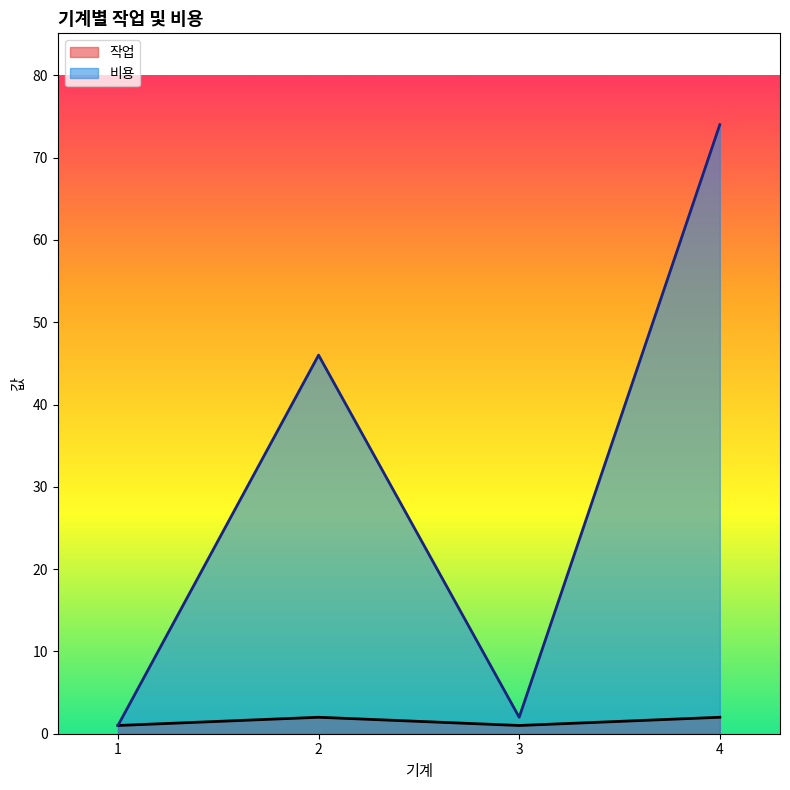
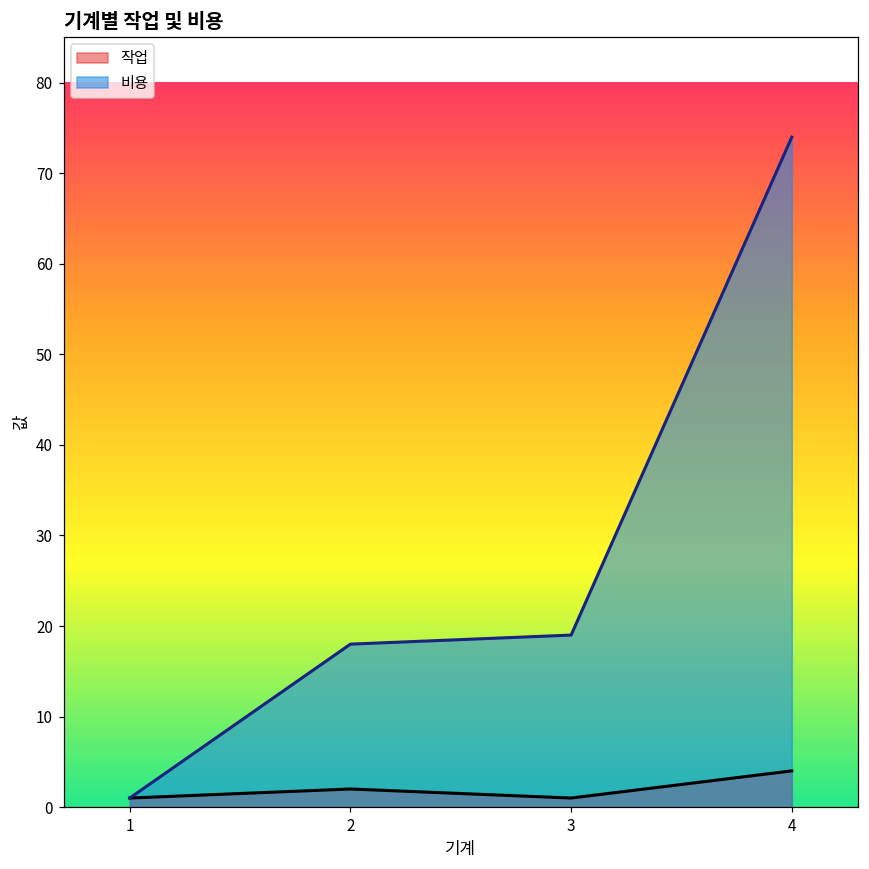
비용, 2: 46 -> 18
비용, 3: 2 -> 19
작업, 4: 2 -> 4
